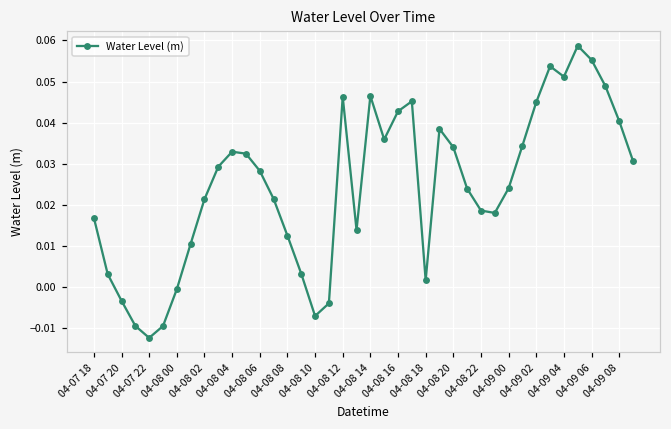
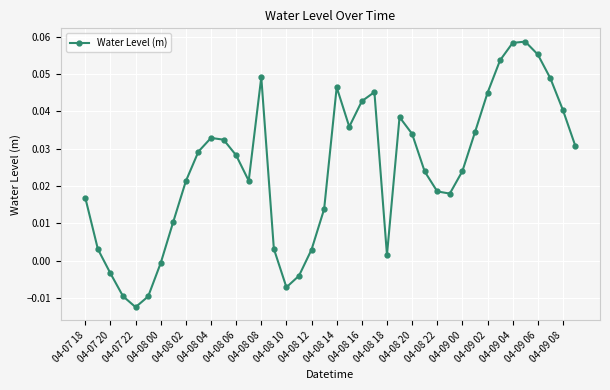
04-08 08: 0.012 -> 0.049
04-08 12: 0.046 -> 0.003
04-09 04: 0.051 -> 0.058
